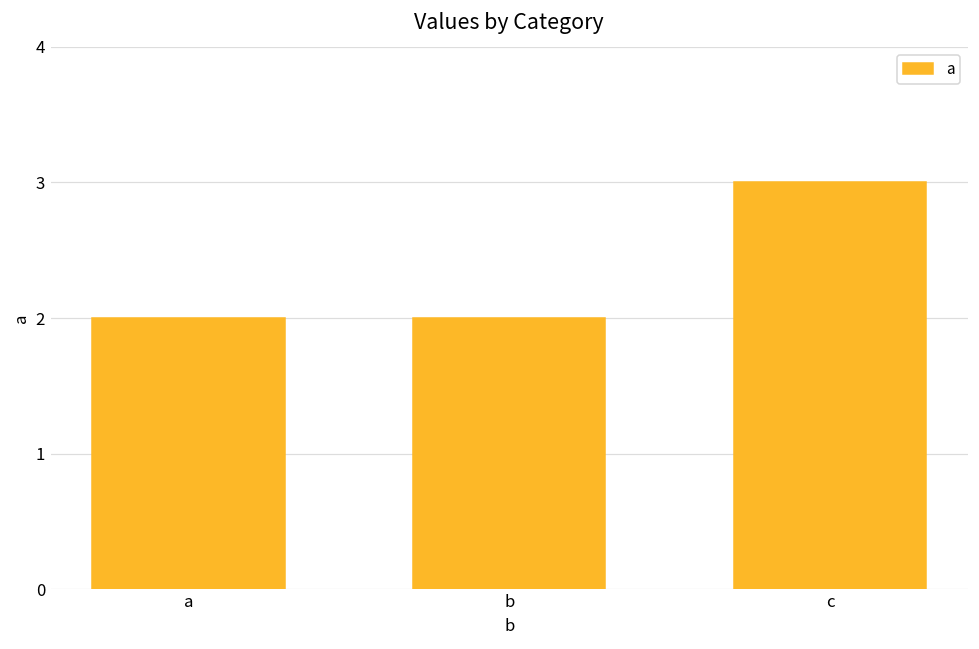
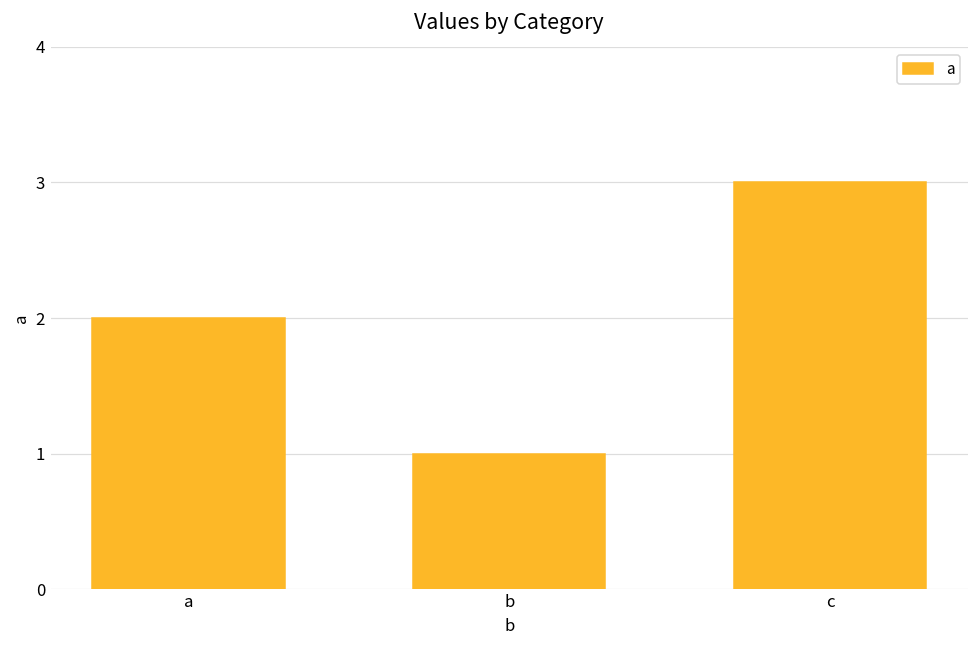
b: 2 -> 1
